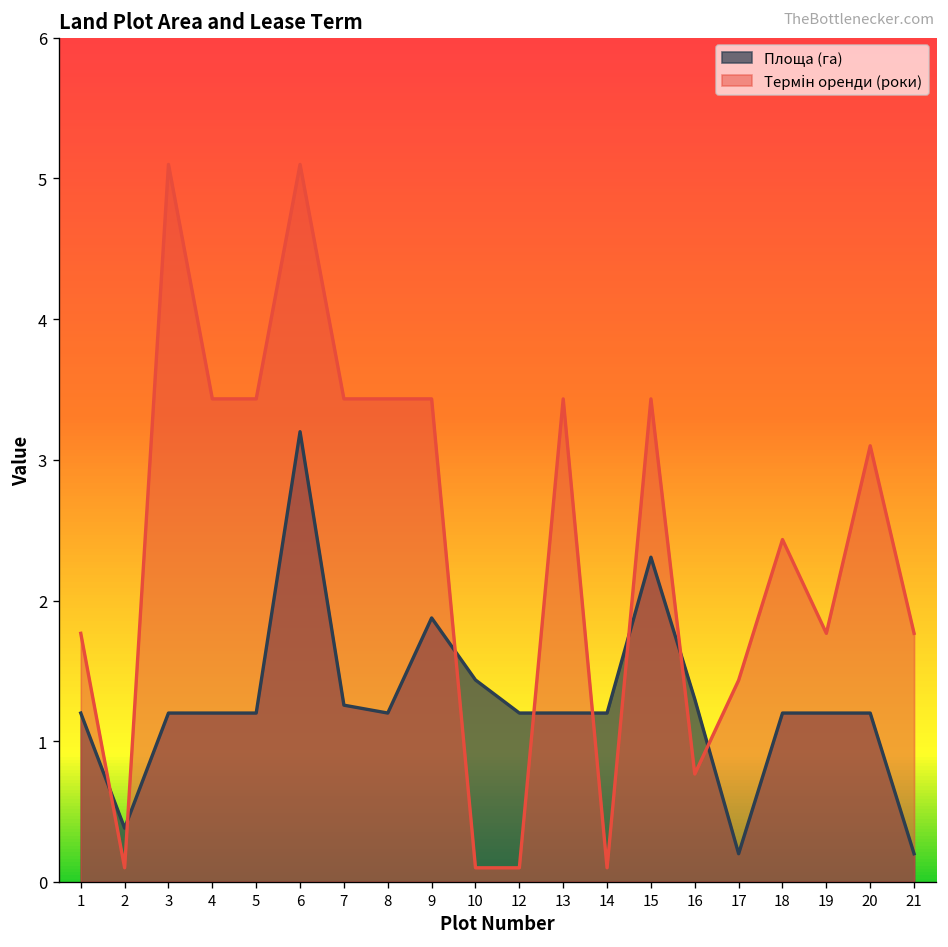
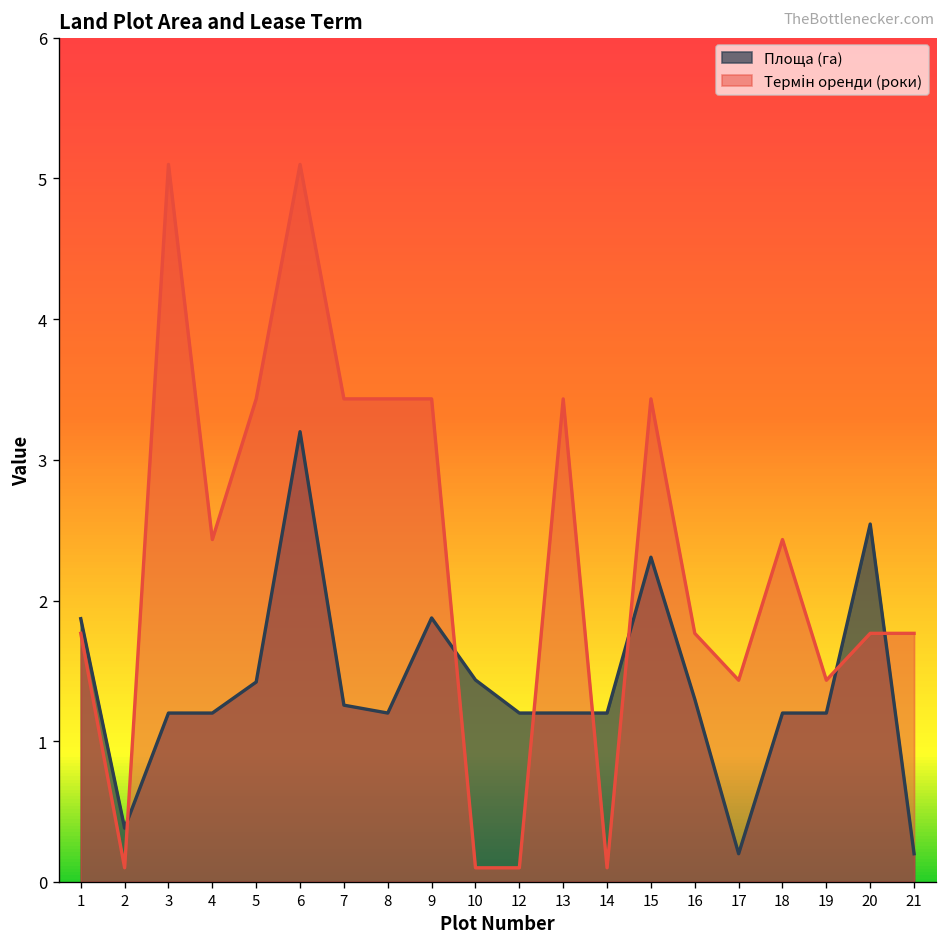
Площа (га), 1: 1.20 -> 1.87
Термін оренди (роки), 4: 3.43 -> 2.43
Площа (га), 5: 1.20 -> 1.42
Термін оренди (роки), 16: 0.77 -> 1.77
Термін оренди (роки), 19: 1.77 -> 1.43
Площа (га), 20: 1.20 -> 2.54
Термін оренди (роки), 20: 3.10 -> 1.77
